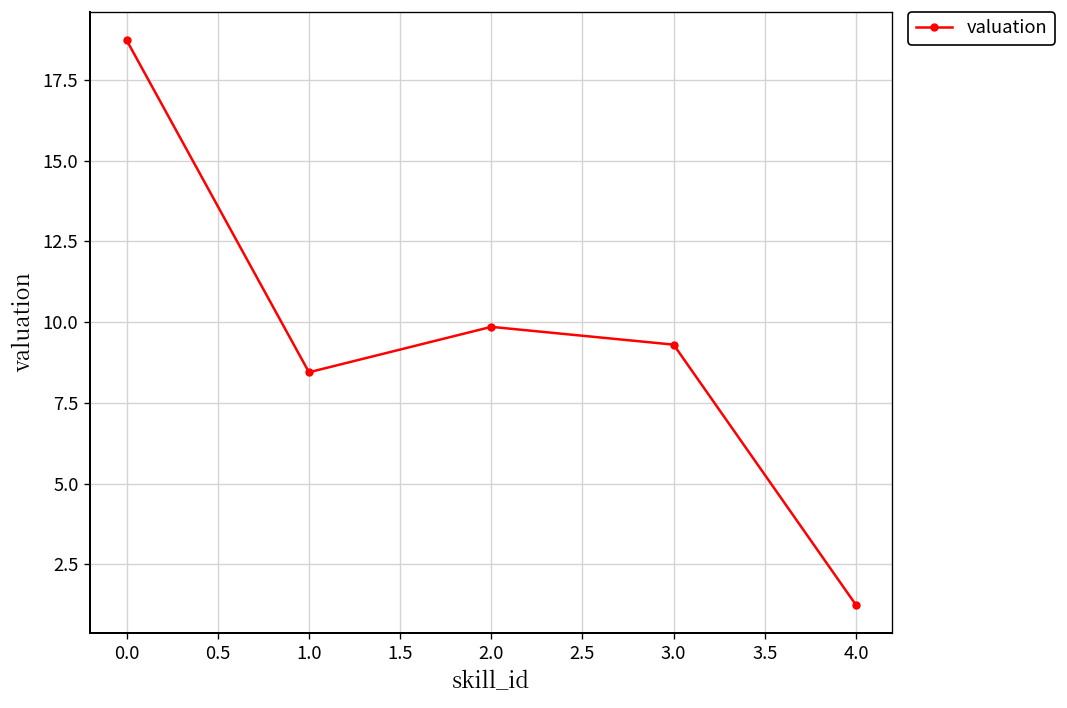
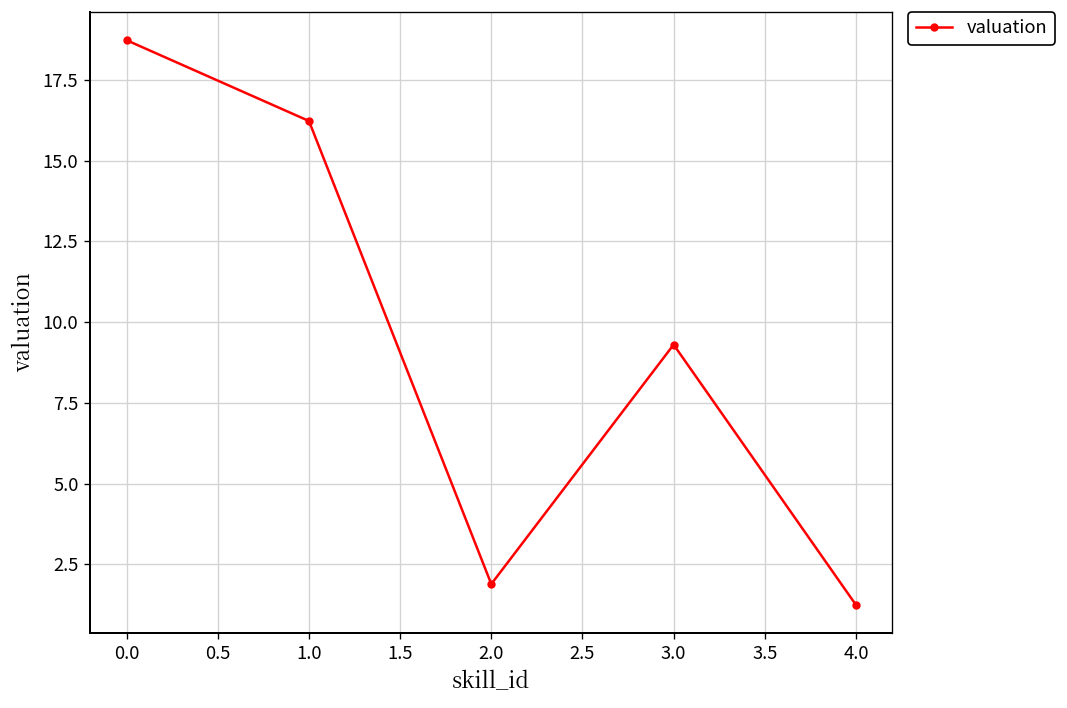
1.0: 8.4 -> 16.2
2.0: 9.9 -> 1.9
